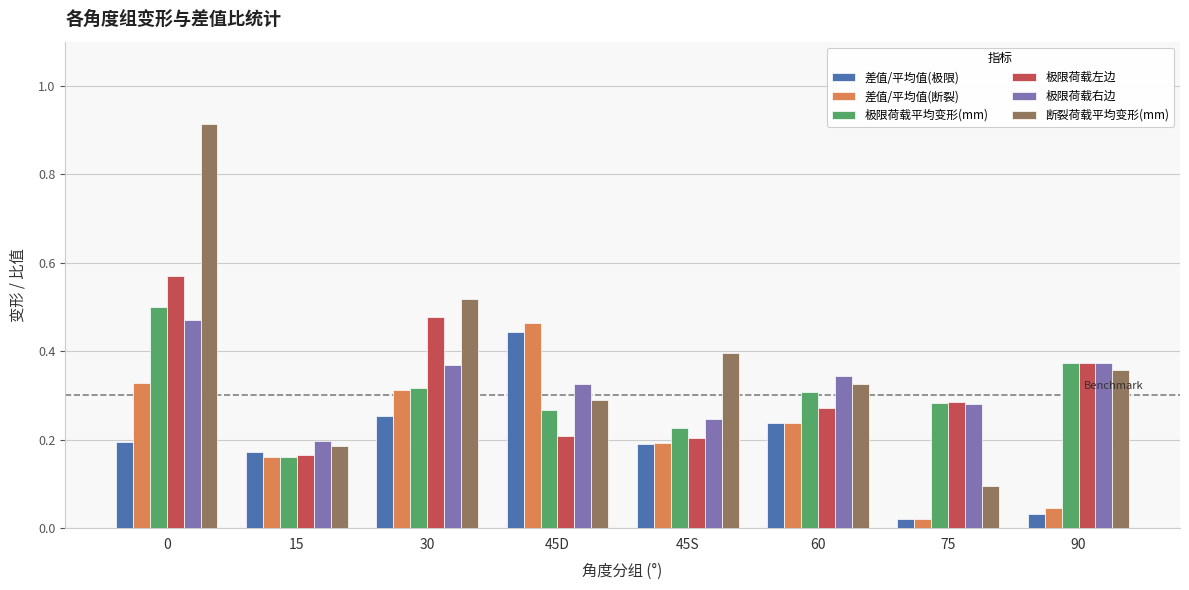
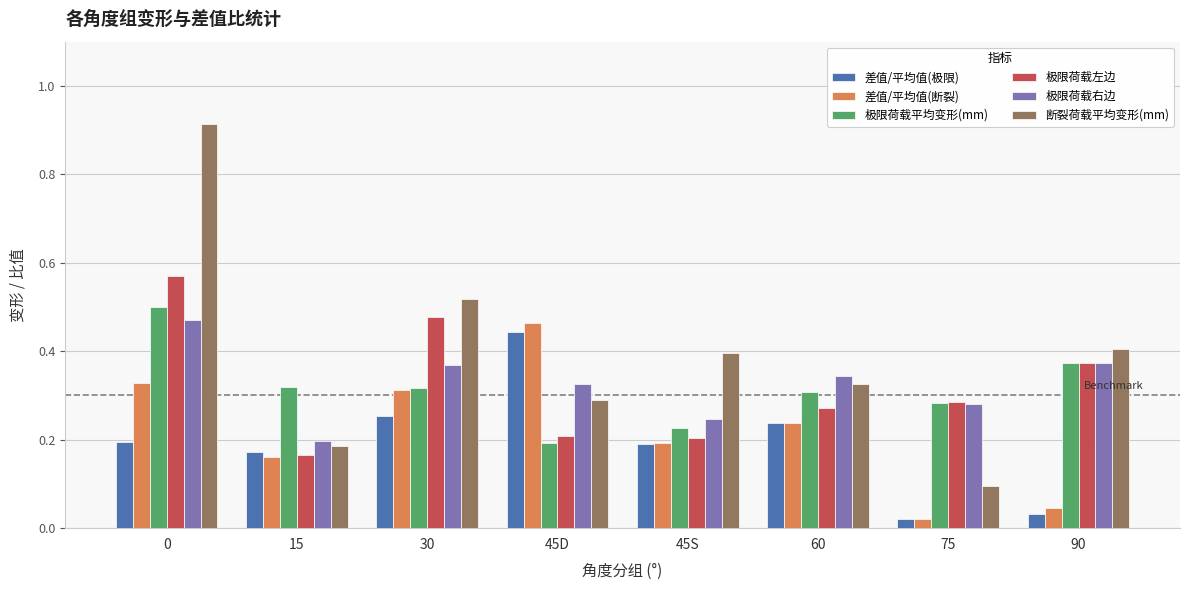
极限荷载平均变形(mm), 15: 0.16 -> 0.32
极限荷载平均变形(mm), 45D: 0.27 -> 0.19
断裂荷载平均变形(mm), 90: 0.36 -> 0.41
